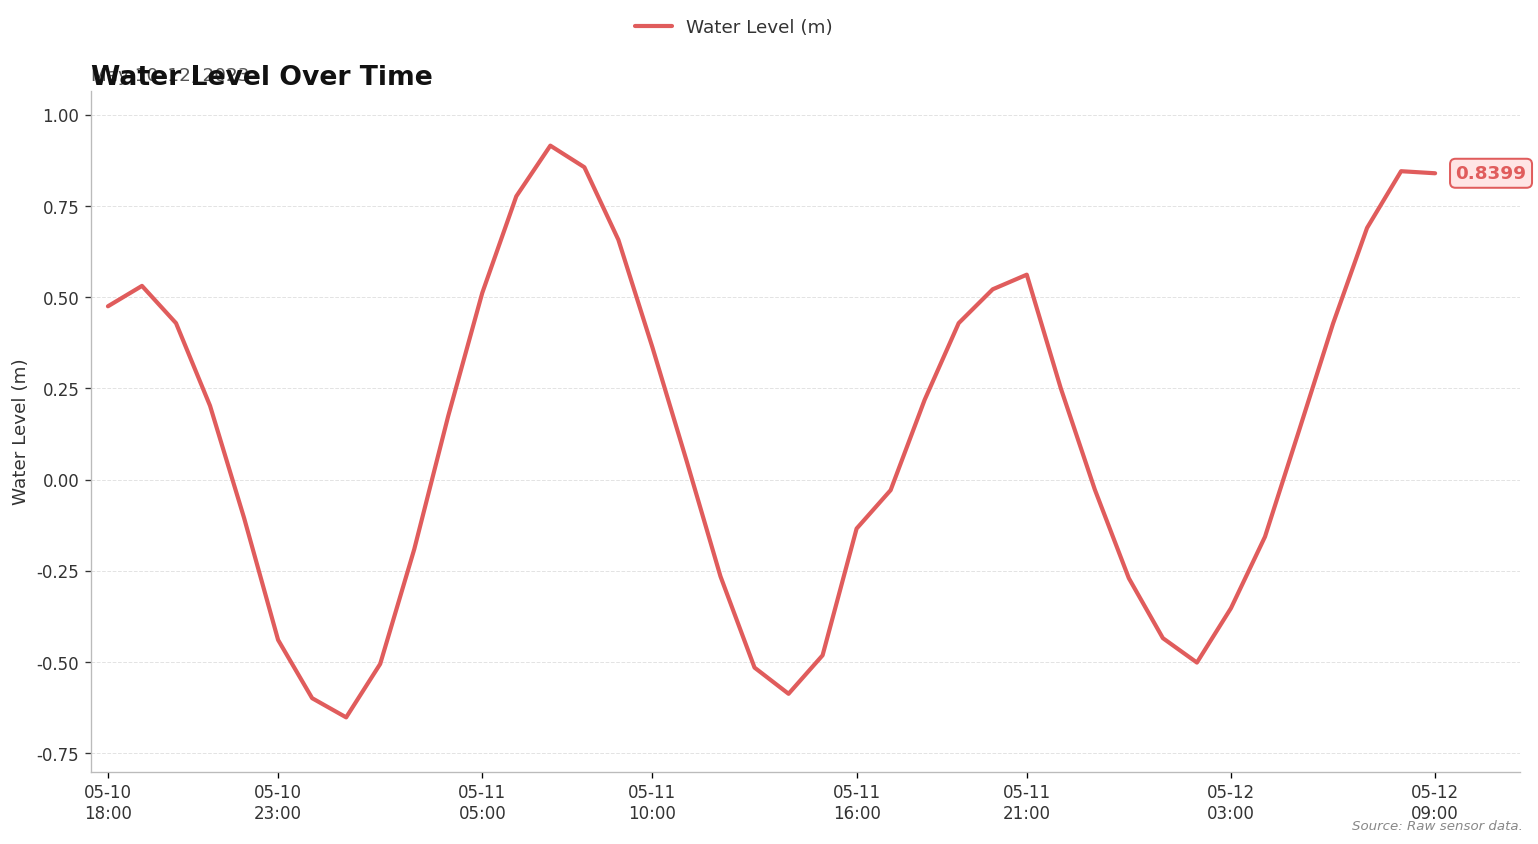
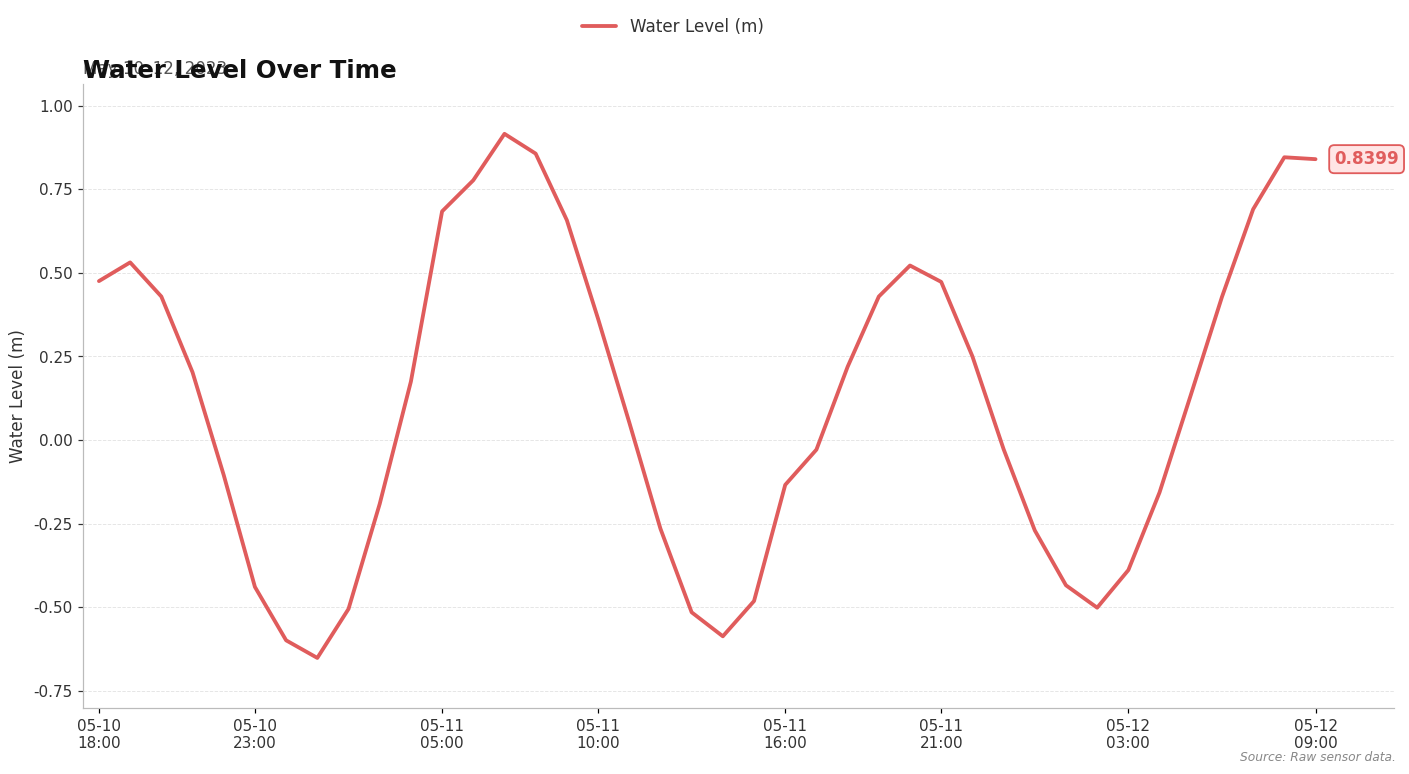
05-11 05:00: 0.51 -> 0.68
05-11 21:00: 0.56 -> 0.47
05-12 03:00: -0.35 -> -0.39
